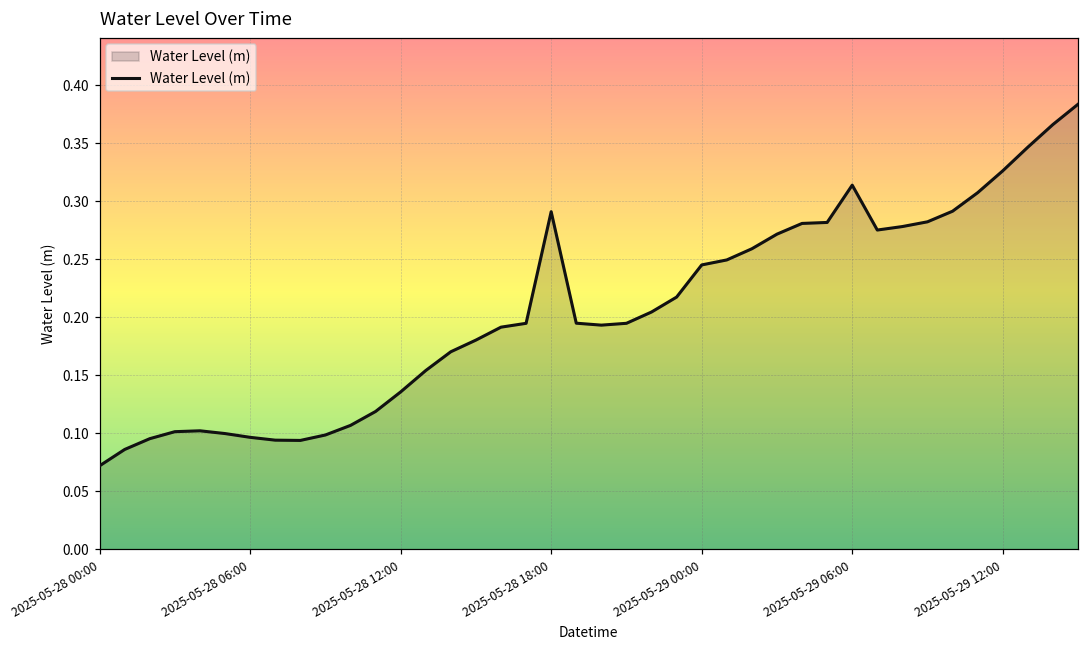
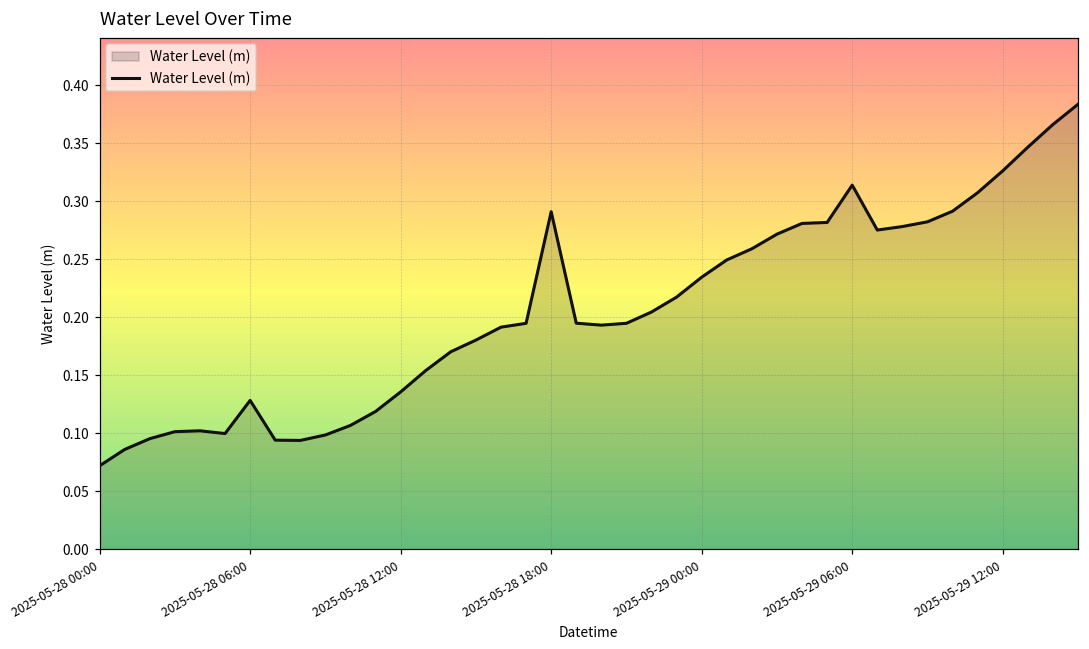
2025-05-28 06:00: 0.097 -> 0.128
2025-05-29 00:00: 0.245 -> 0.235
